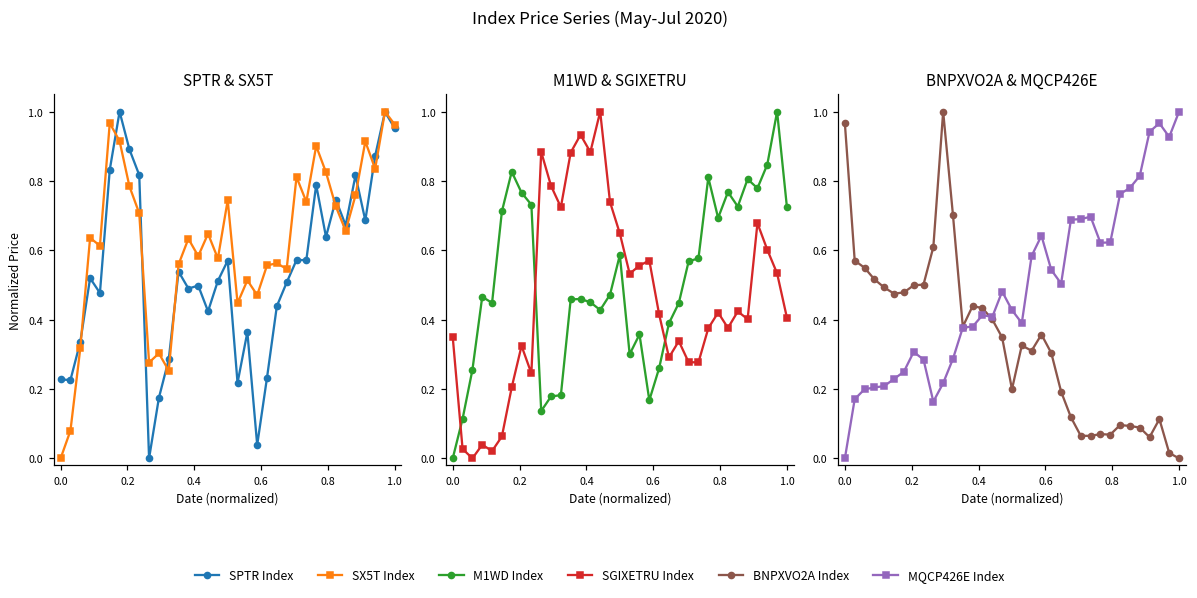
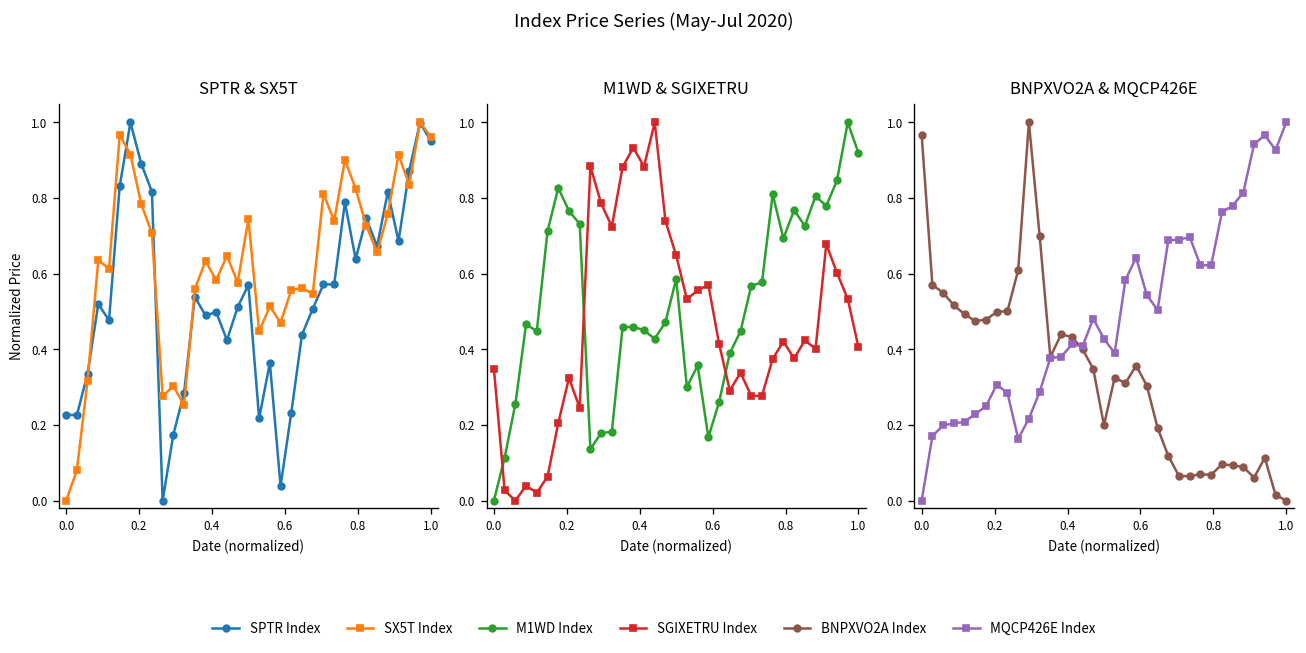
M1WD & SGIXETRU, M1WD Index, 1.0: 0.72 -> 0.92
